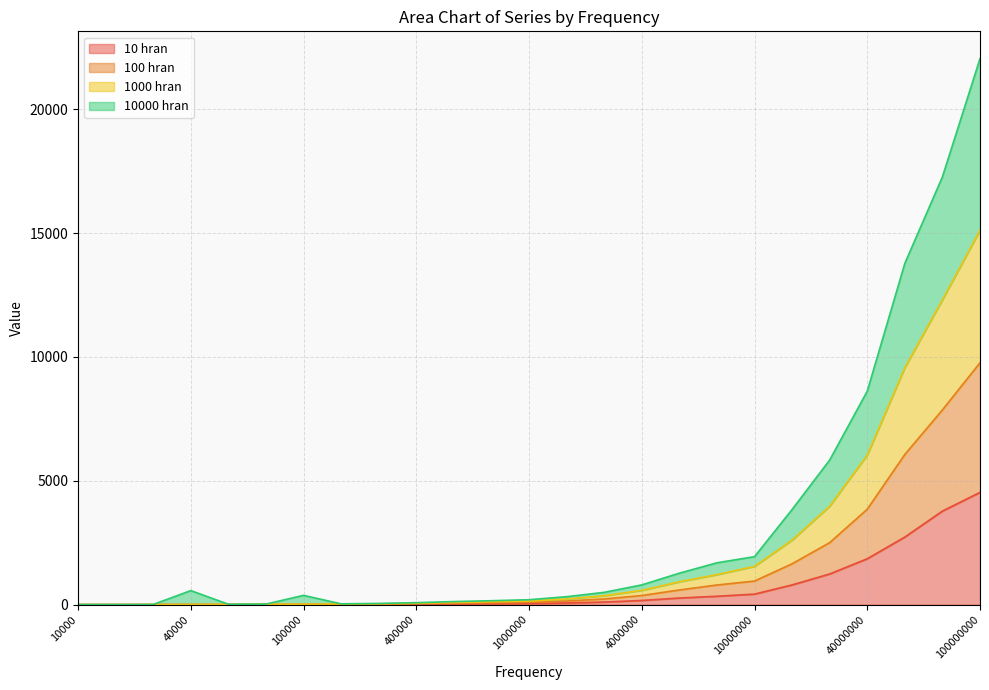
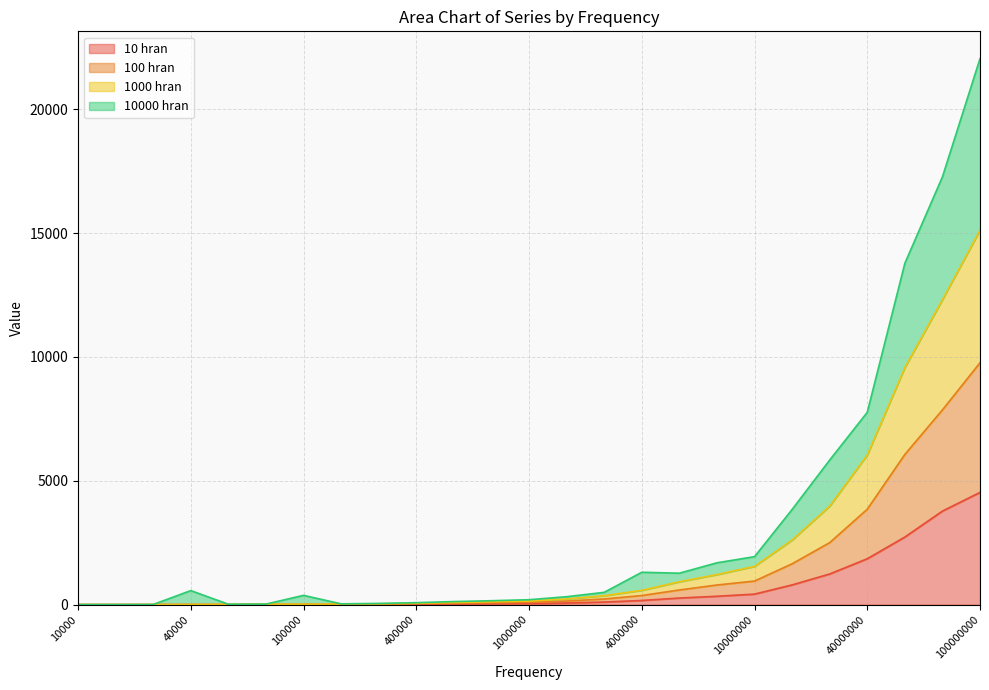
10000 hran, 4000000: 200 -> 700
10000 hran, 40000000: 2600 -> 1700
